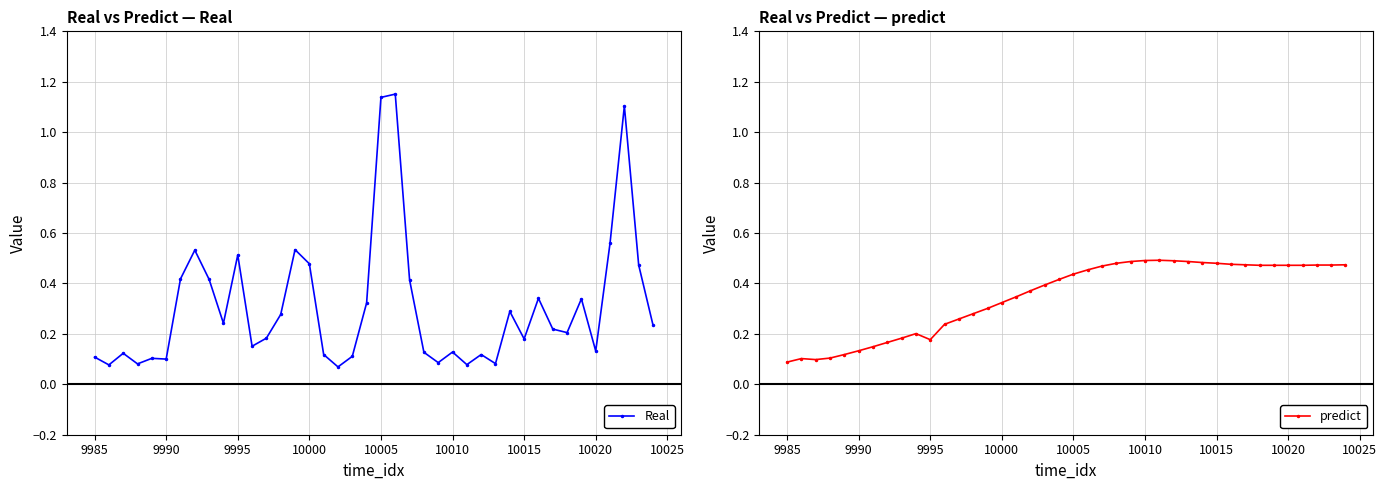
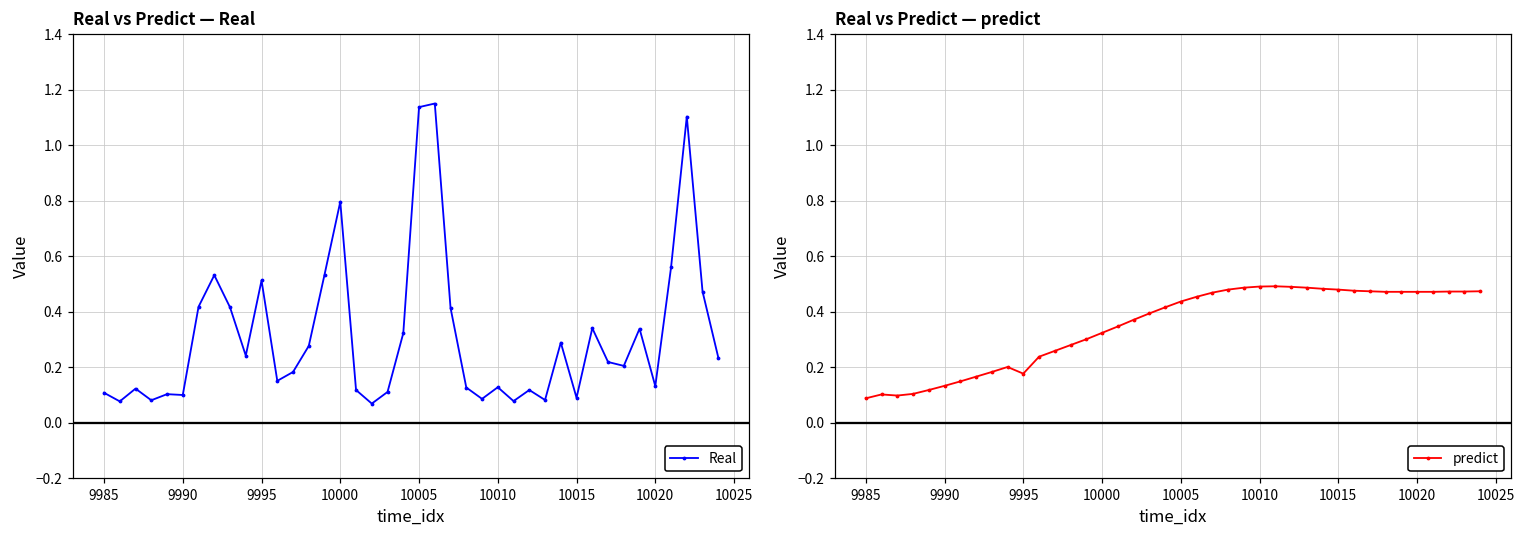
Real vs Predict — Real, 10000: 0.48 -> 0.80
Real vs Predict — Real, 10015: 0.18 -> 0.09
